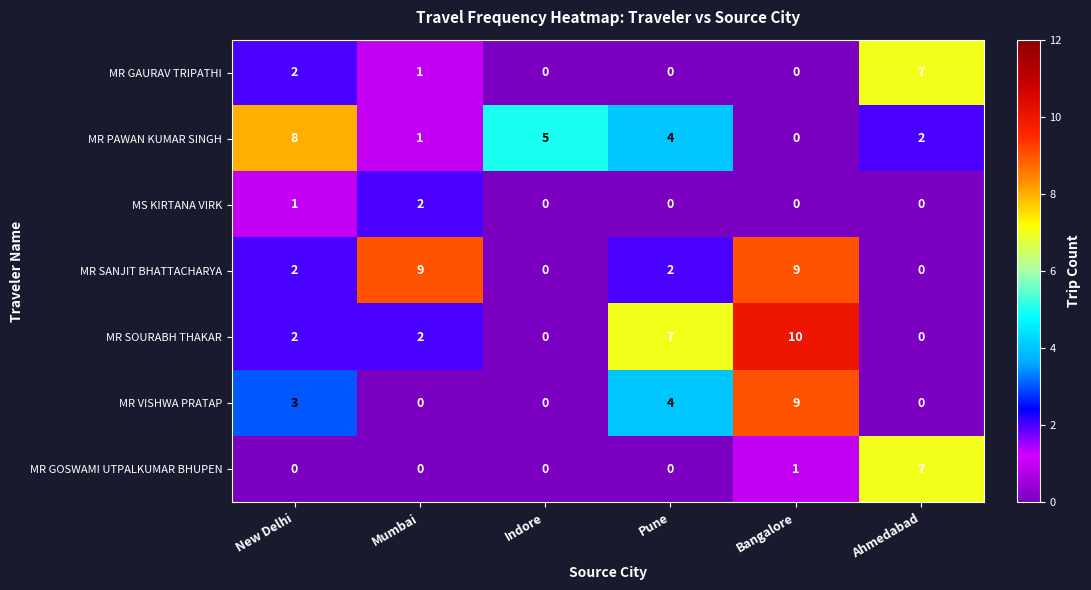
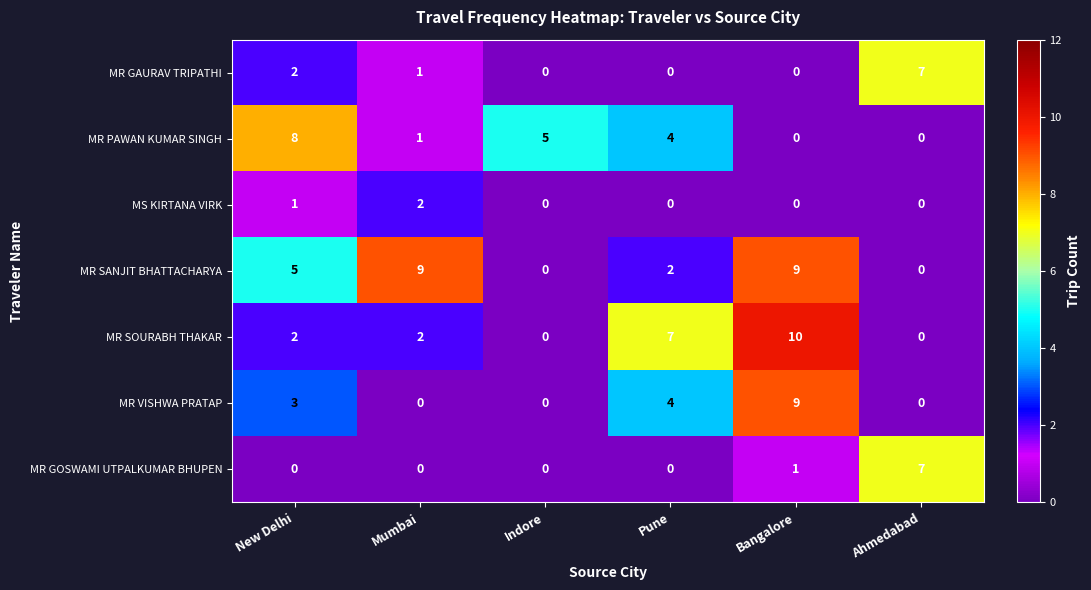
MR PAWAN KUMAR SINGH, Ahmedabad: 2 -> 0
MR SANJIT BHATTACHARYA, New Delhi: 2 -> 5
